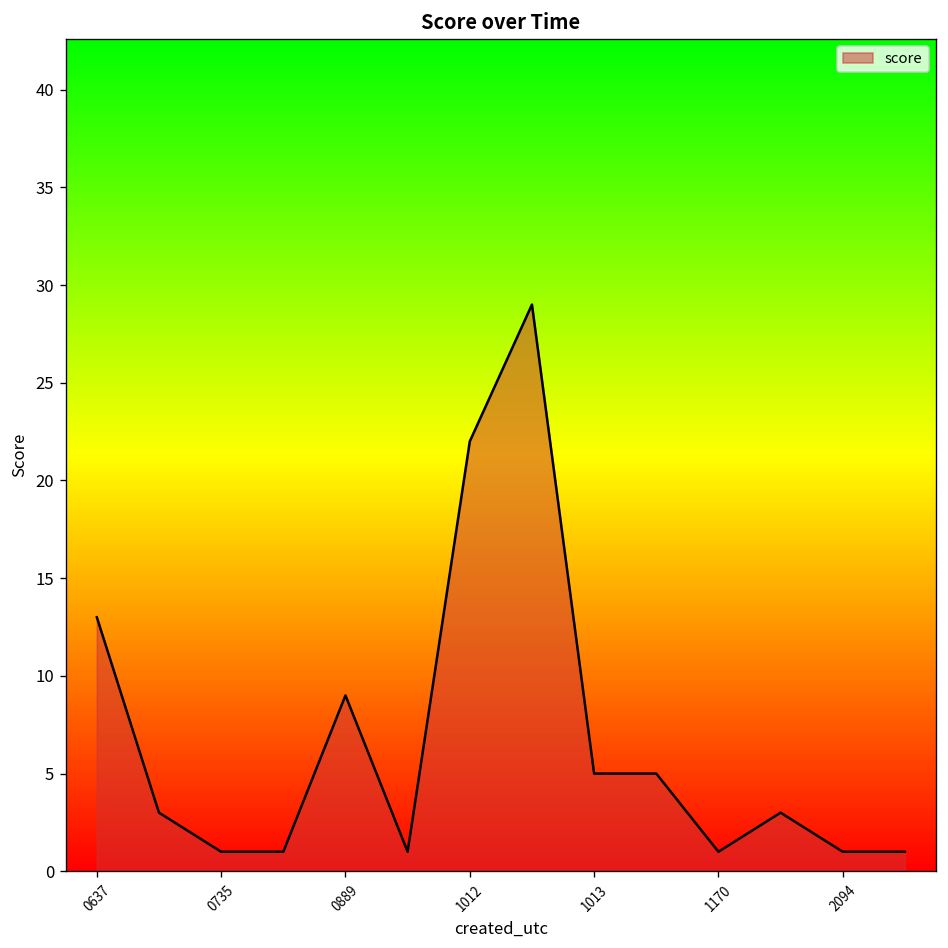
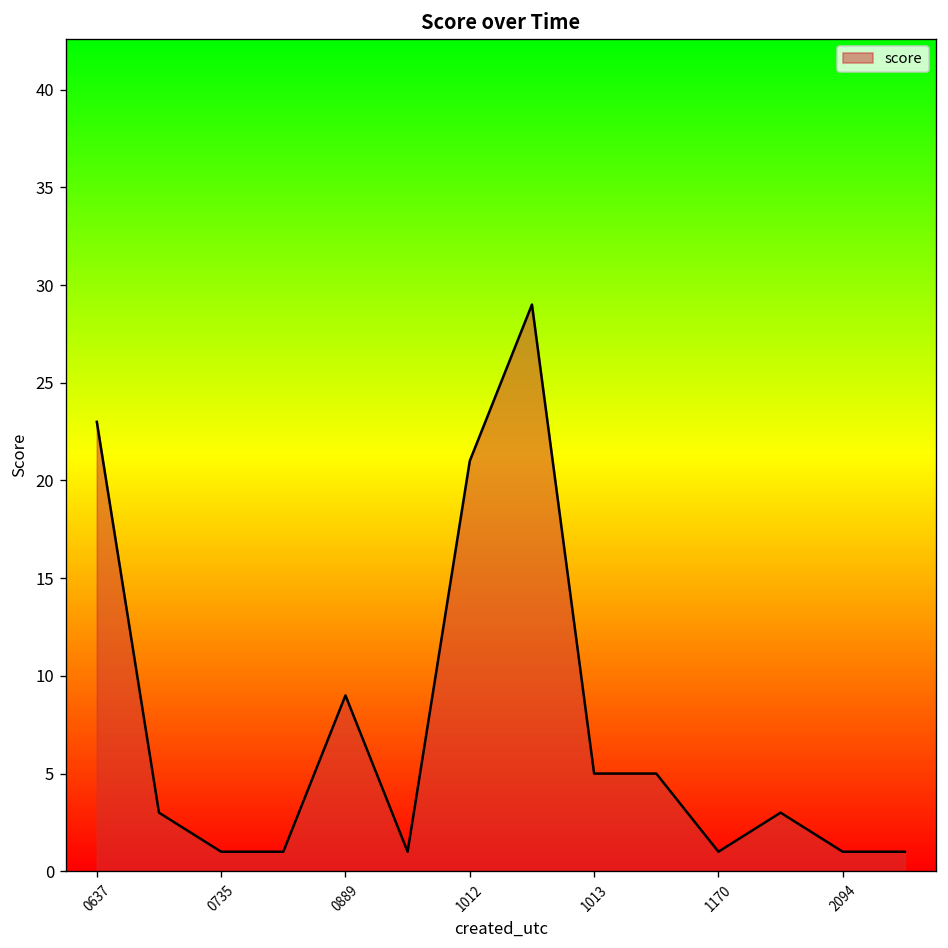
0637: 13 -> 23
1012: 22 -> 21
